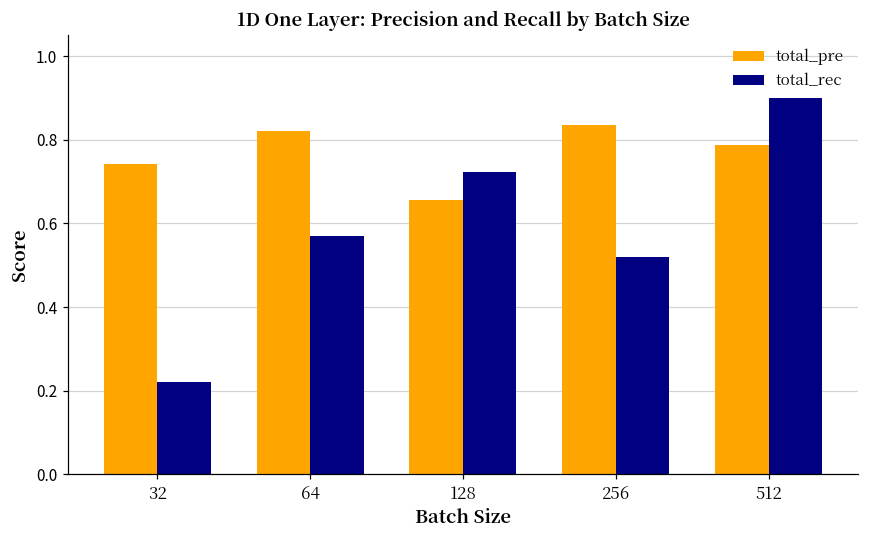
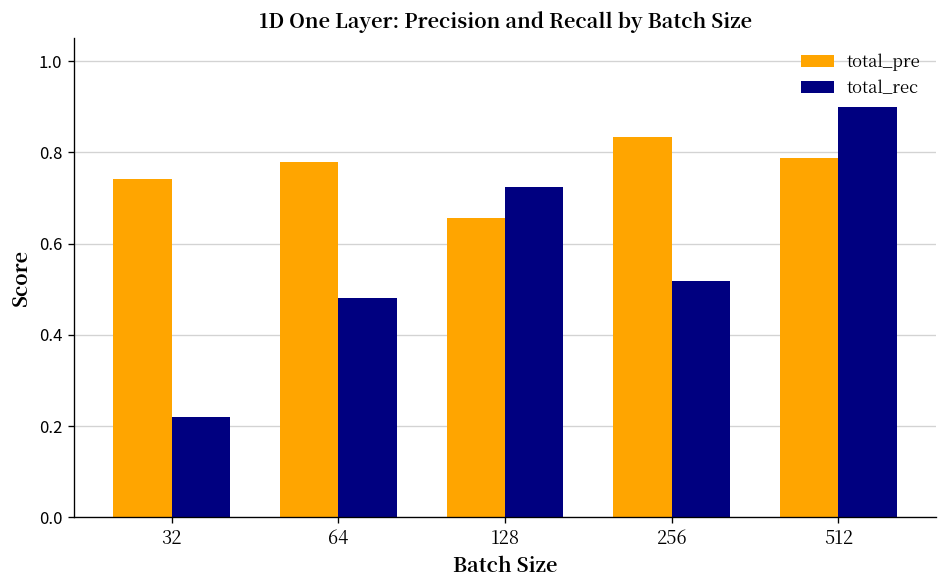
total_pre, 64: 0.82 -> 0.78
total_rec, 64: 0.57 -> 0.48
